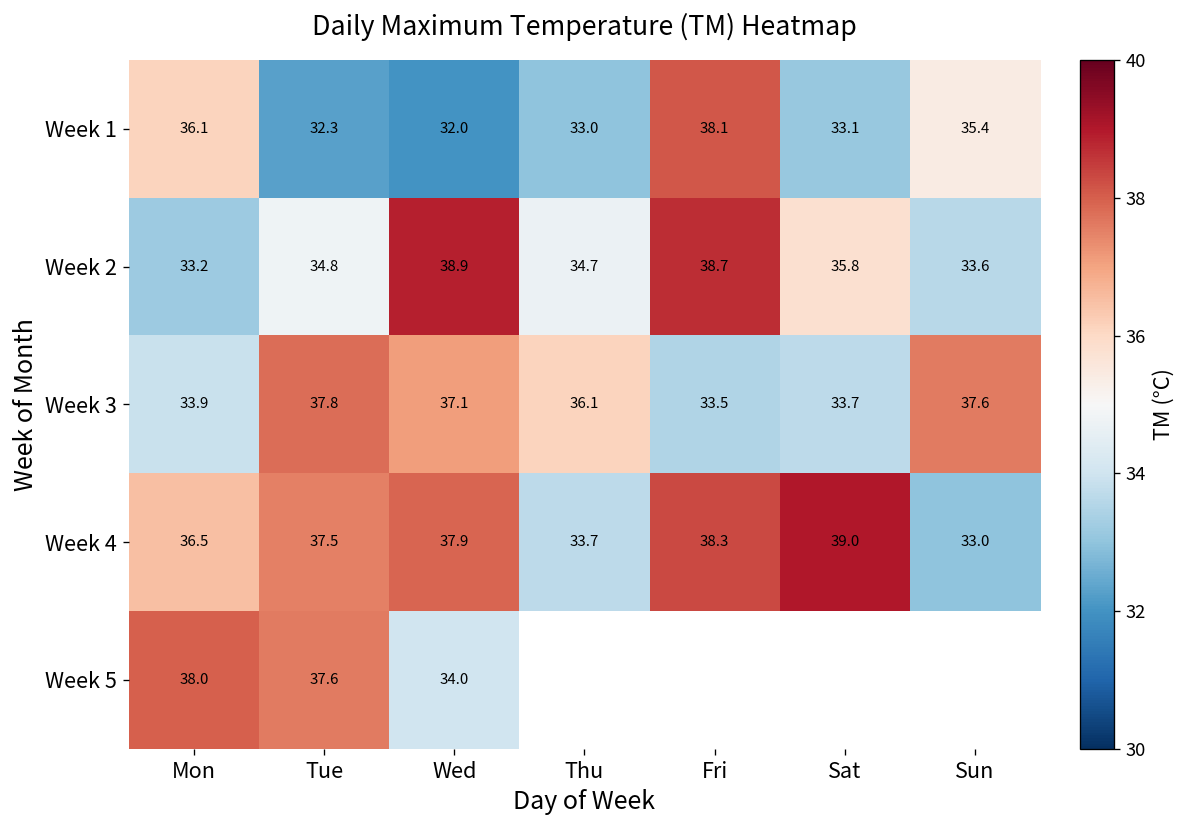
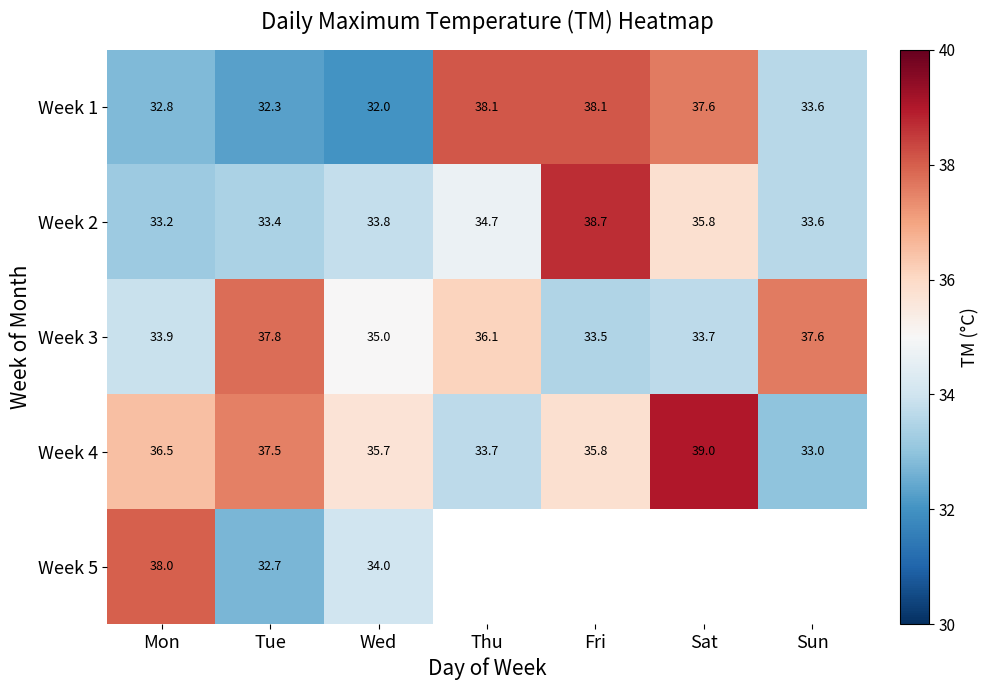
Week 1, Mon: 36.1 -> 32.8
Week 1, Thu: 33.0 -> 38.1
Week 1, Sat: 33.1 -> 37.6
Week 1, Sun: 35.4 -> 33.6
Week 2, Tue: 34.8 -> 33.4
Week 2, Wed: 38.9 -> 33.8
Week 3, Wed: 37.1 -> 35.0
Week 4, Wed: 37.9 -> 35.7
Week 4, Fri: 38.3 -> 35.8
Week 5, Tue: 37.6 -> 32.7
